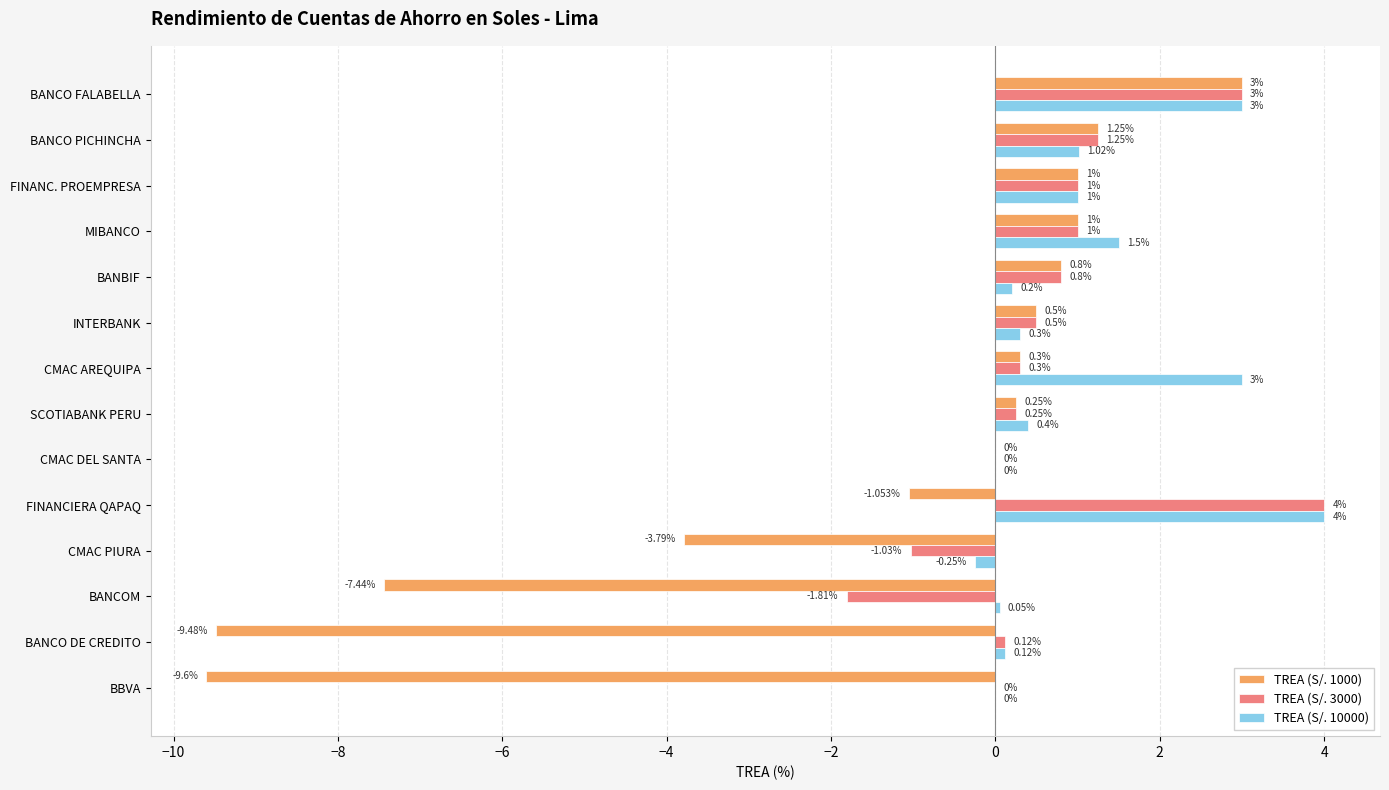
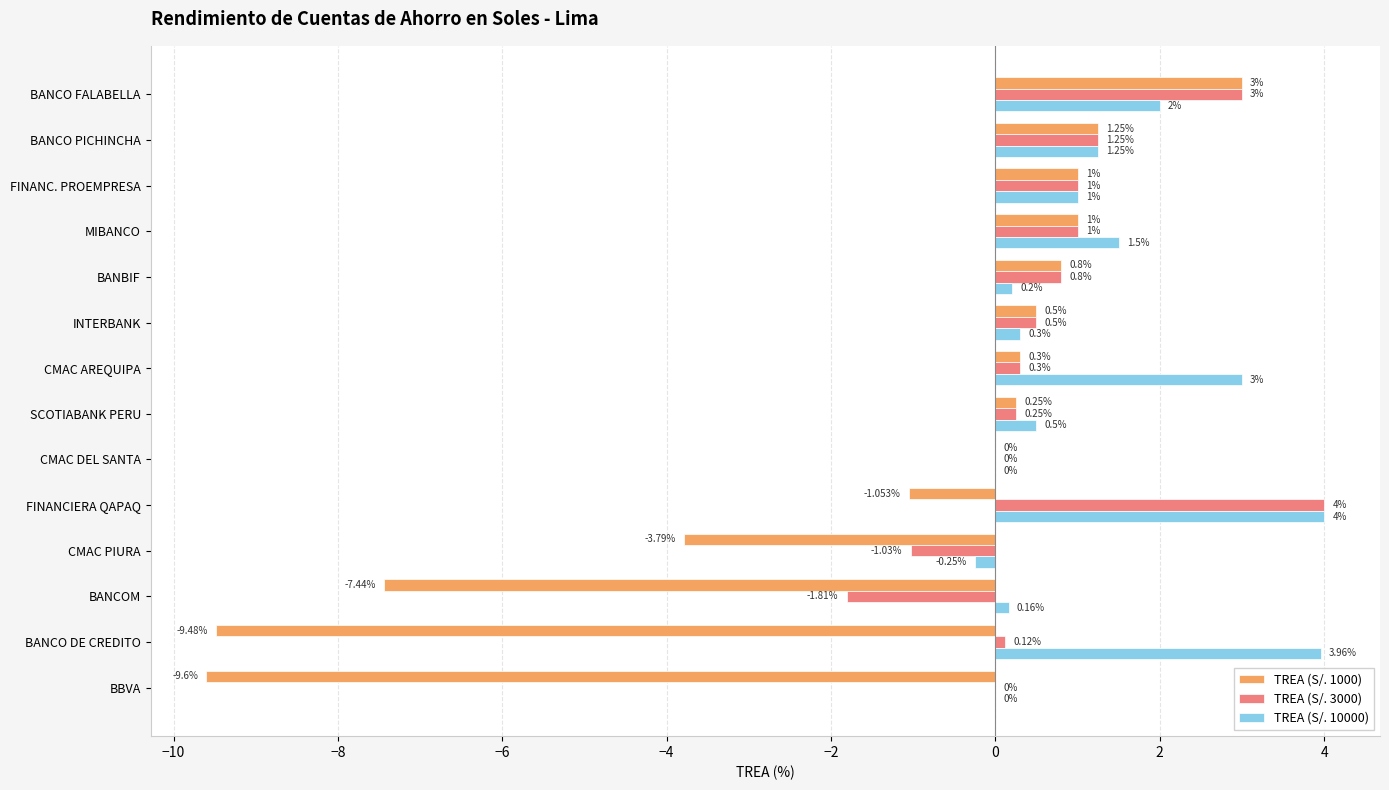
TREA (S/. 10000), BANCO FALABELLA: 3% -> 2%
TREA (S/. 10000), BANCO PICHINCHA: 1.02% -> 1.25%
TREA (S/. 10000), SCOTIABANK PERU: 0.4% -> 0.5%
TREA (S/. 10000), BANCOM: 0.05% -> 0.16%
TREA (S/. 10000), BANCO DE CREDITO: 0.12% -> 3.96%
